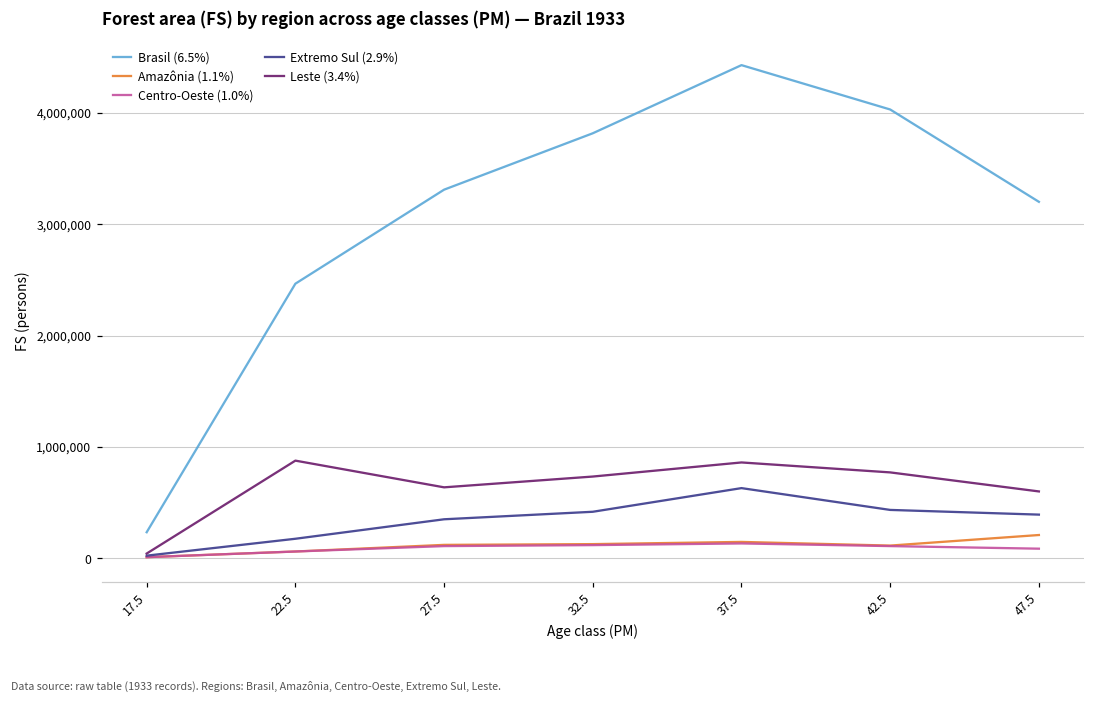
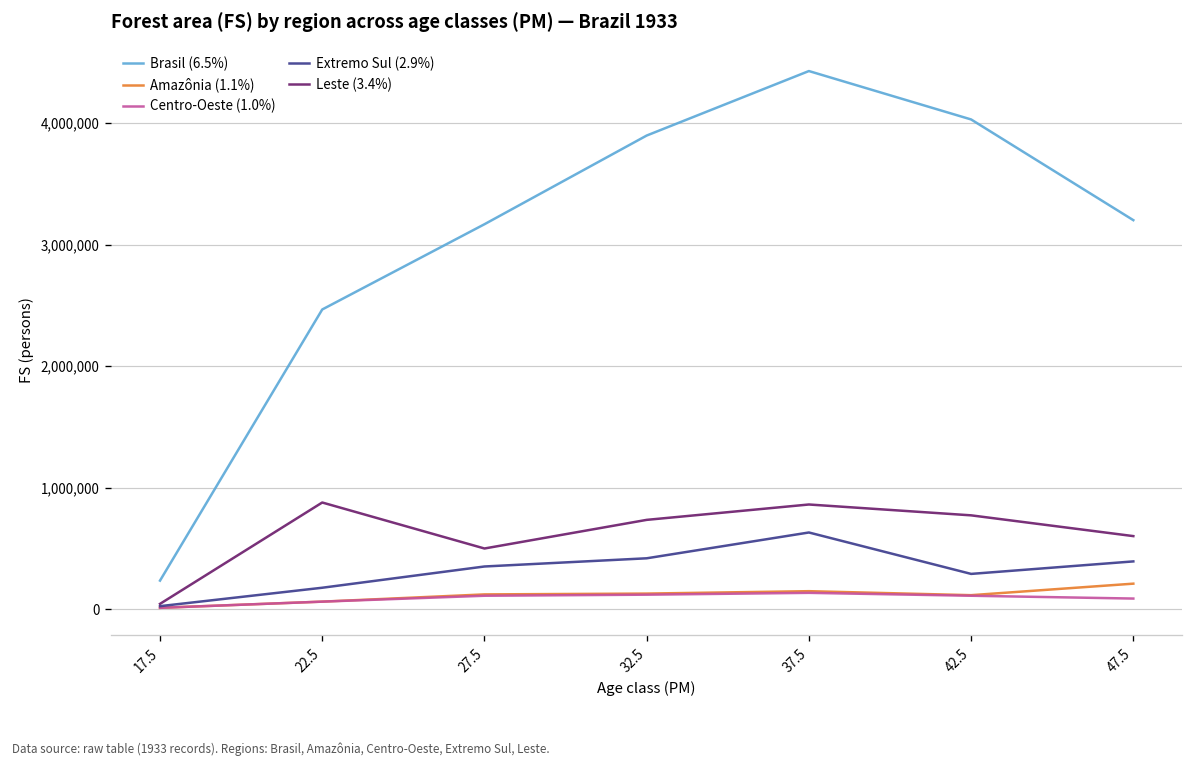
Brasil (6.5%), 27.5: 3,310,000 -> 3,170,000
Leste (3.4%), 27.5: 640,000 -> 500,000
Brasil (6.5%), 32.5: 3,820,000 -> 3,900,000
Extremo Sul (2.9%), 42.5: 440,000 -> 290,000
